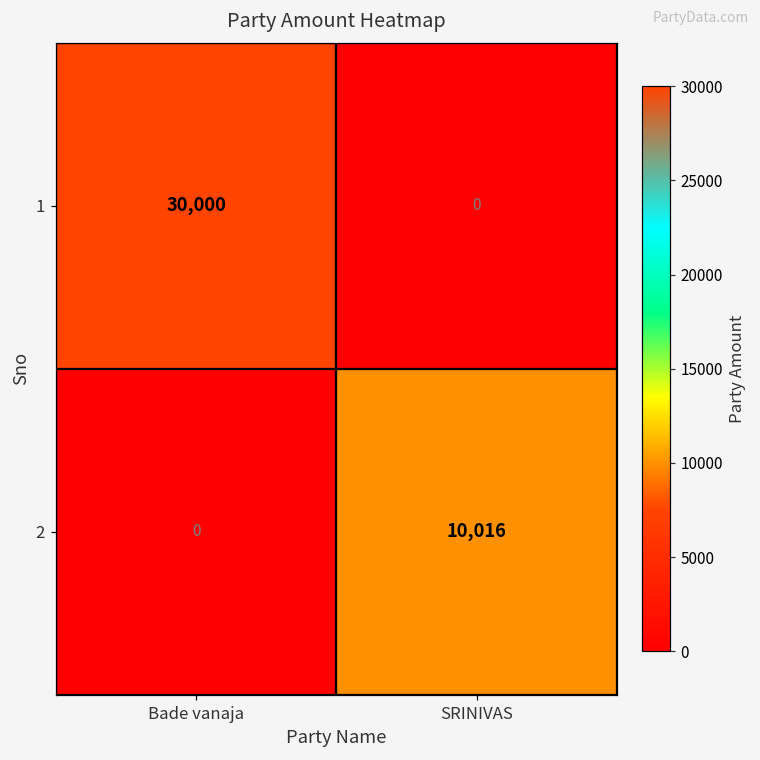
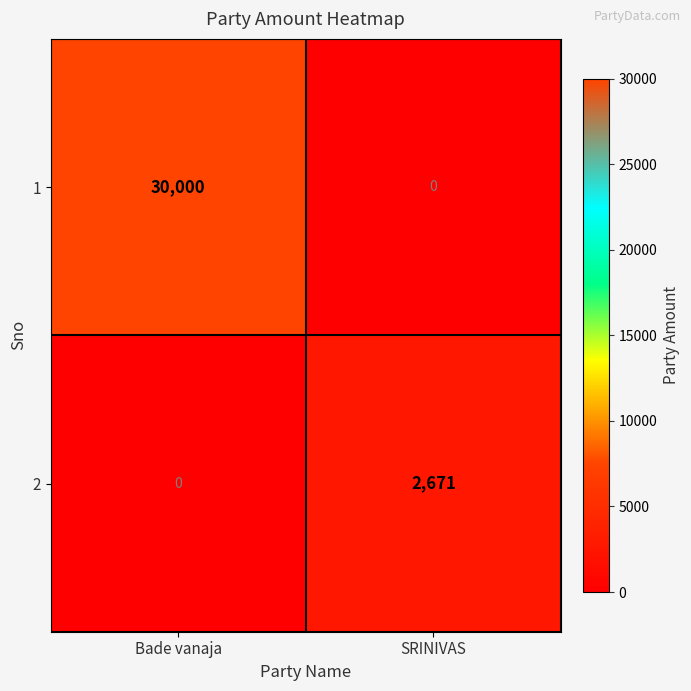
2, SRINIVAS: 10,016 -> 2,671
